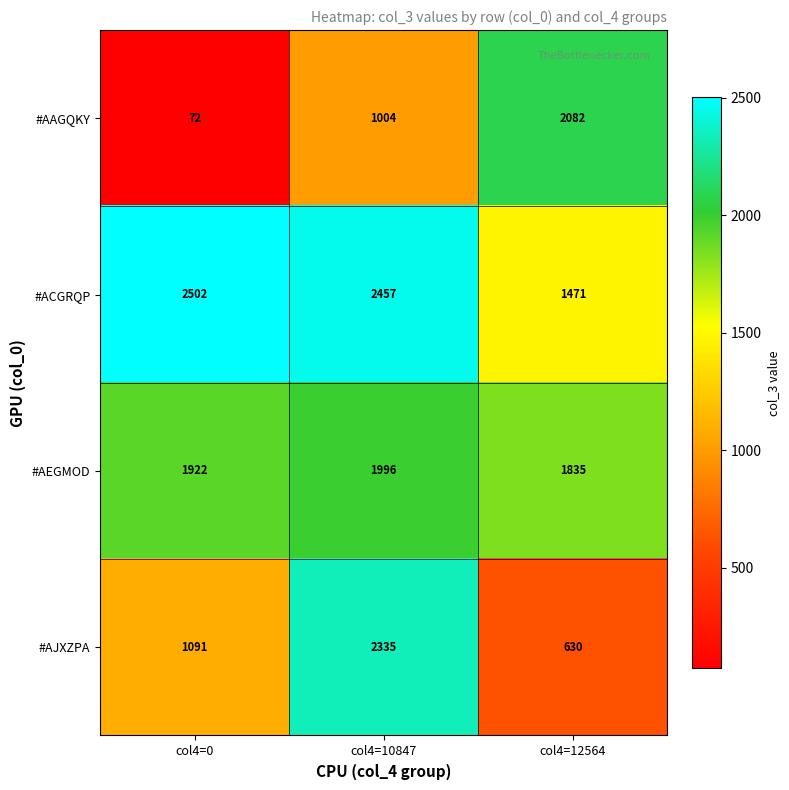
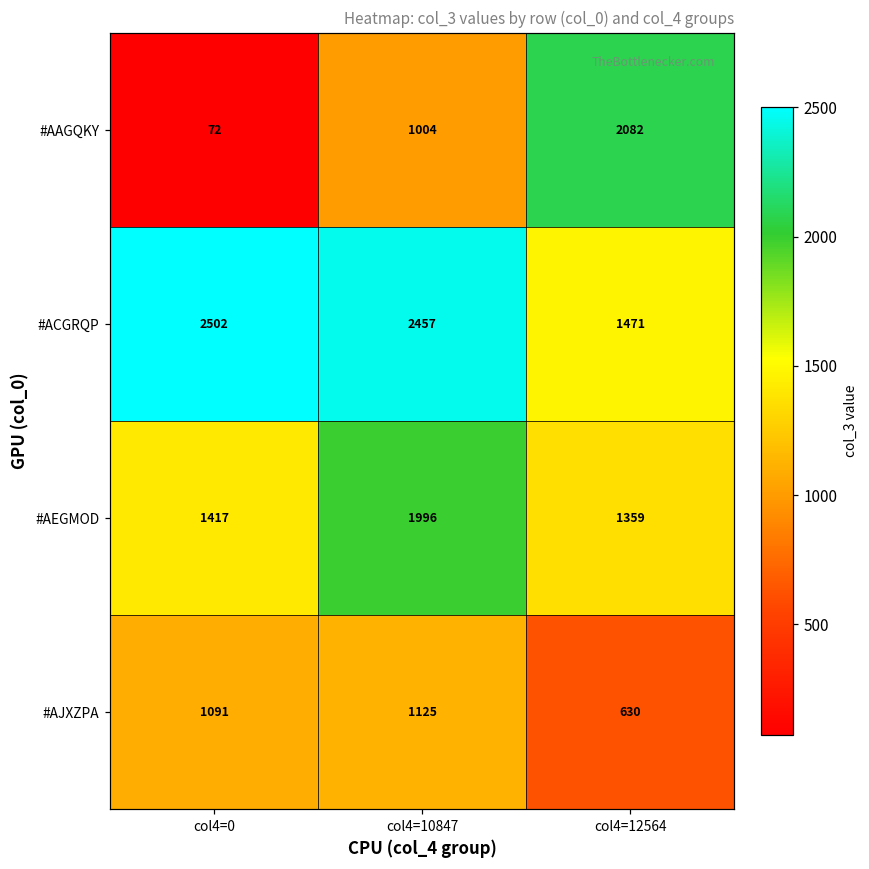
#AEGMOD, col4=0: 1922 -> 1417
#AEGMOD, col4=12564: 1835 -> 1359
#AJXZPA, col4=10847: 2335 -> 1125
